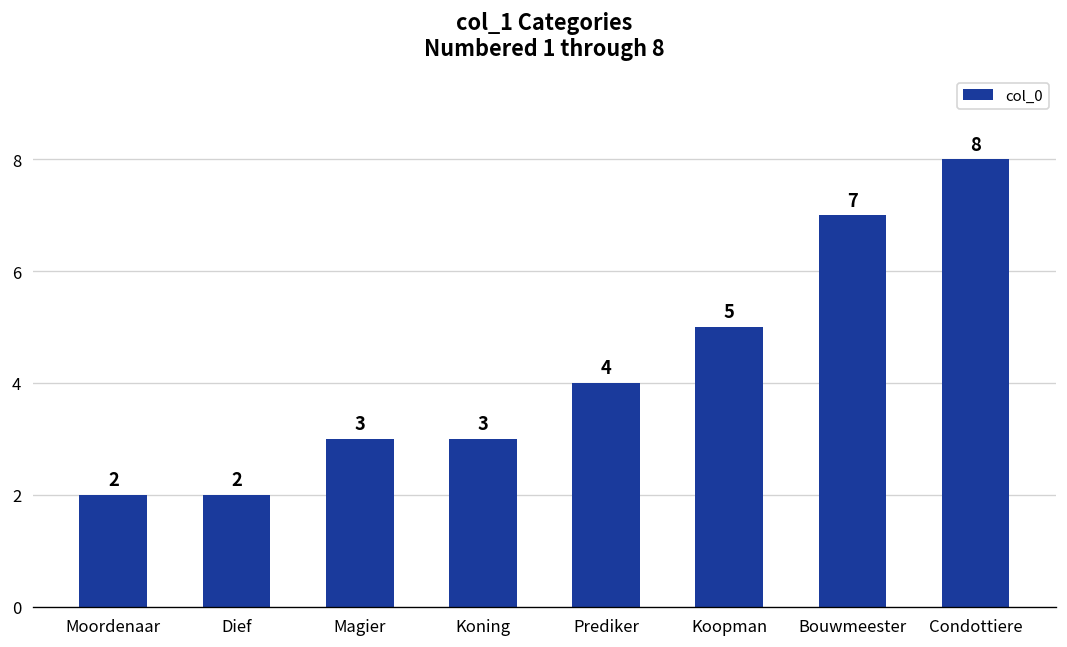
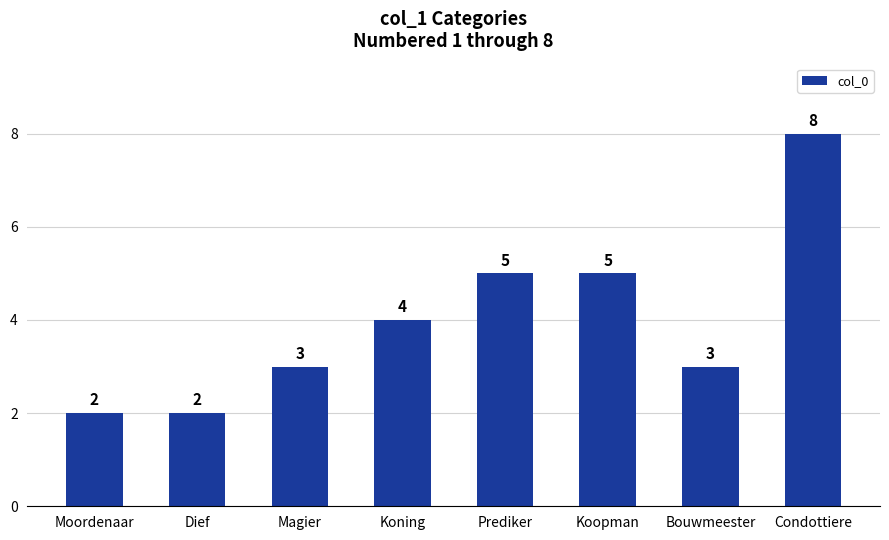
Koning: 3 -> 4
Prediker: 4 -> 5
Bouwmeester: 7 -> 3
